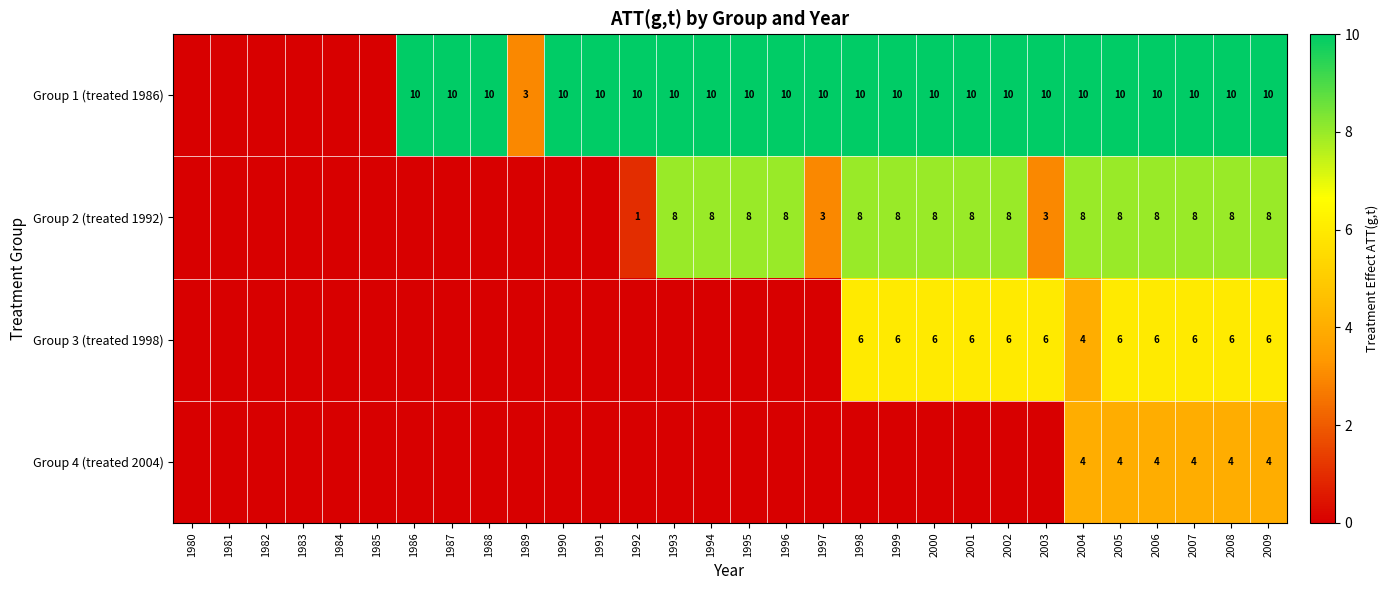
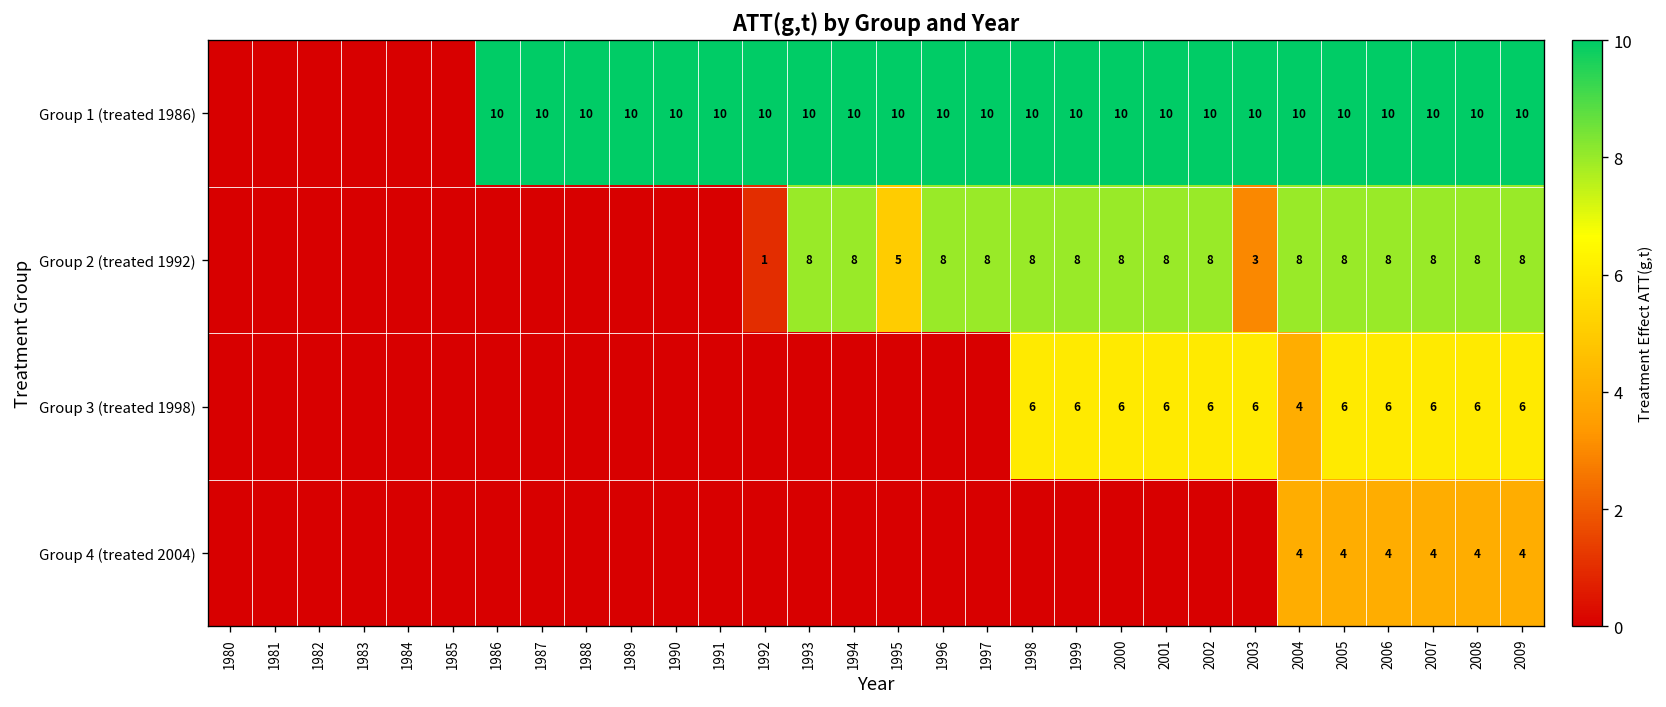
Group 1 (treated 1986), 1989: 3 -> 10
Group 2 (treated 1992), 1995: 8 -> 5
Group 2 (treated 1992), 1997: 3 -> 8
